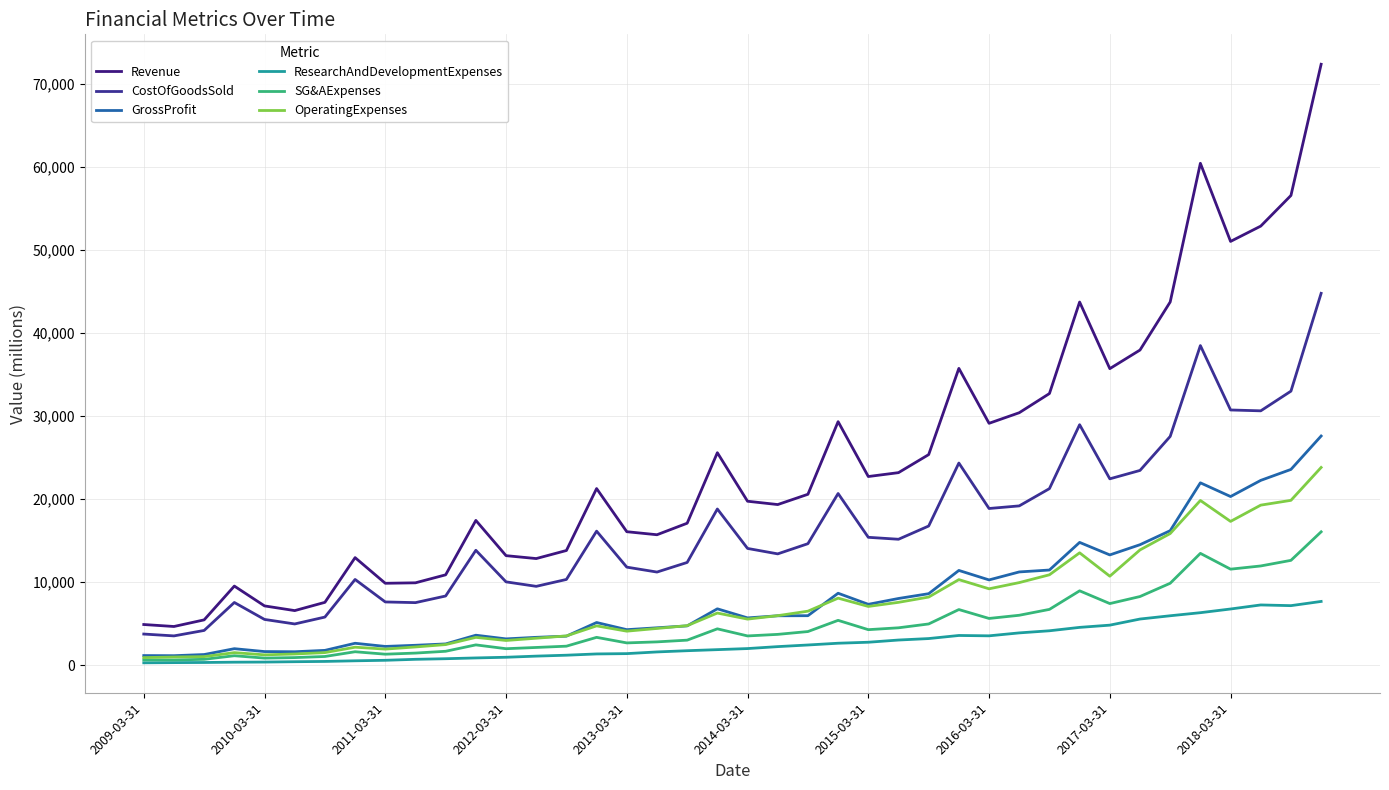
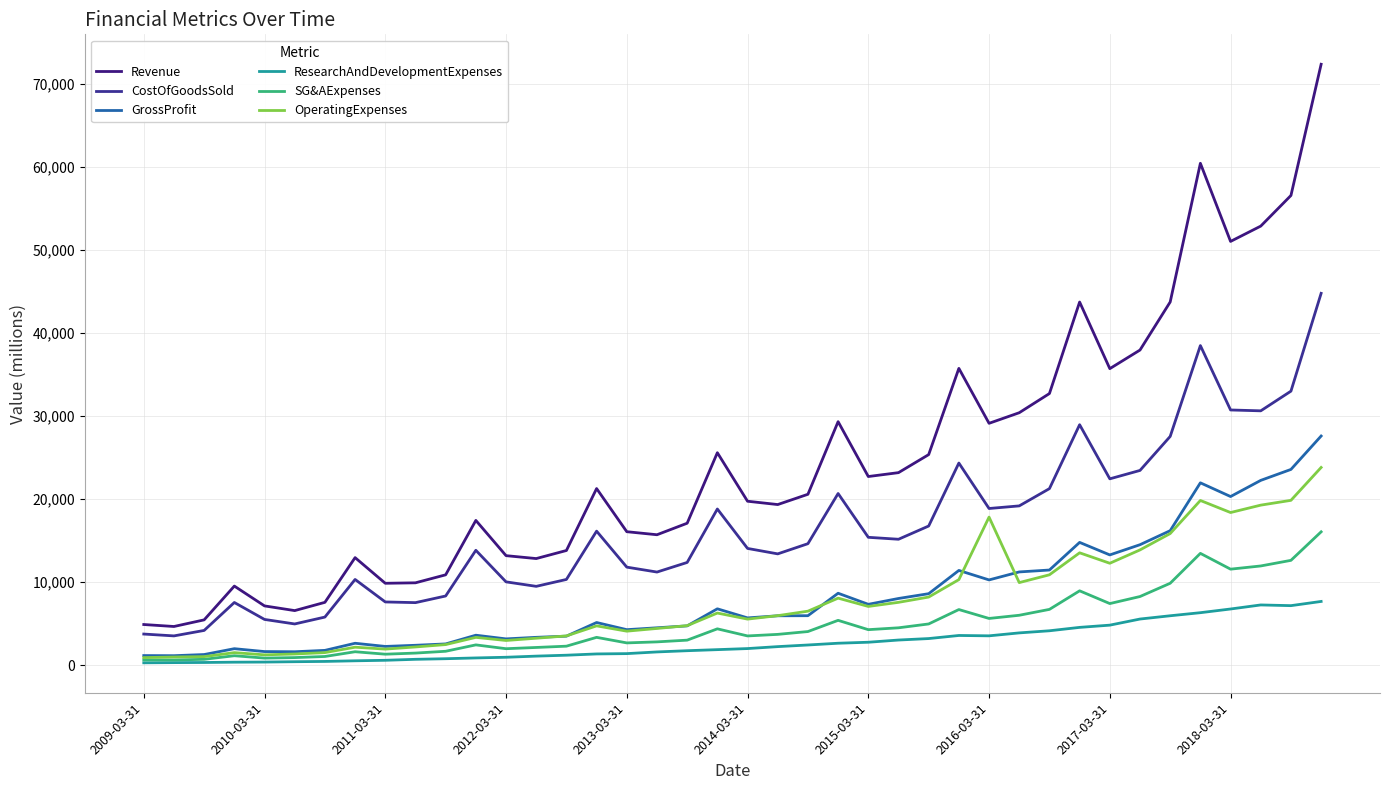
OperatingExpenses, 2016-03-31: 9,000 -> 18,000
OperatingExpenses, 2017-03-31: 11,000 -> 12,000
OperatingExpenses, 2018-03-31: 17,000 -> 18,000
